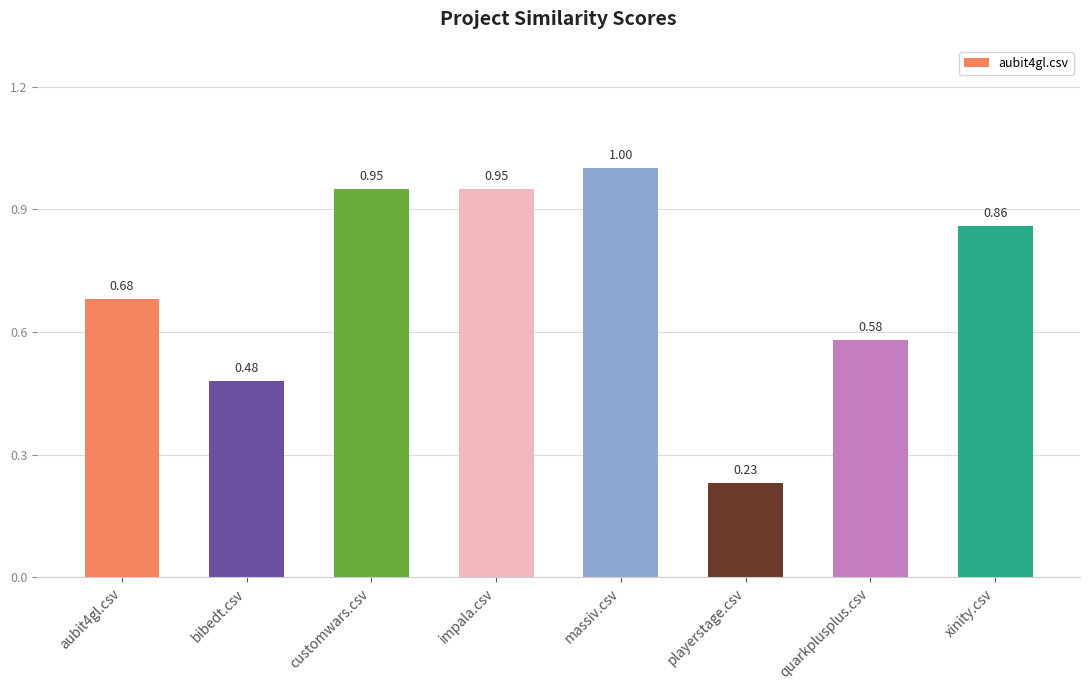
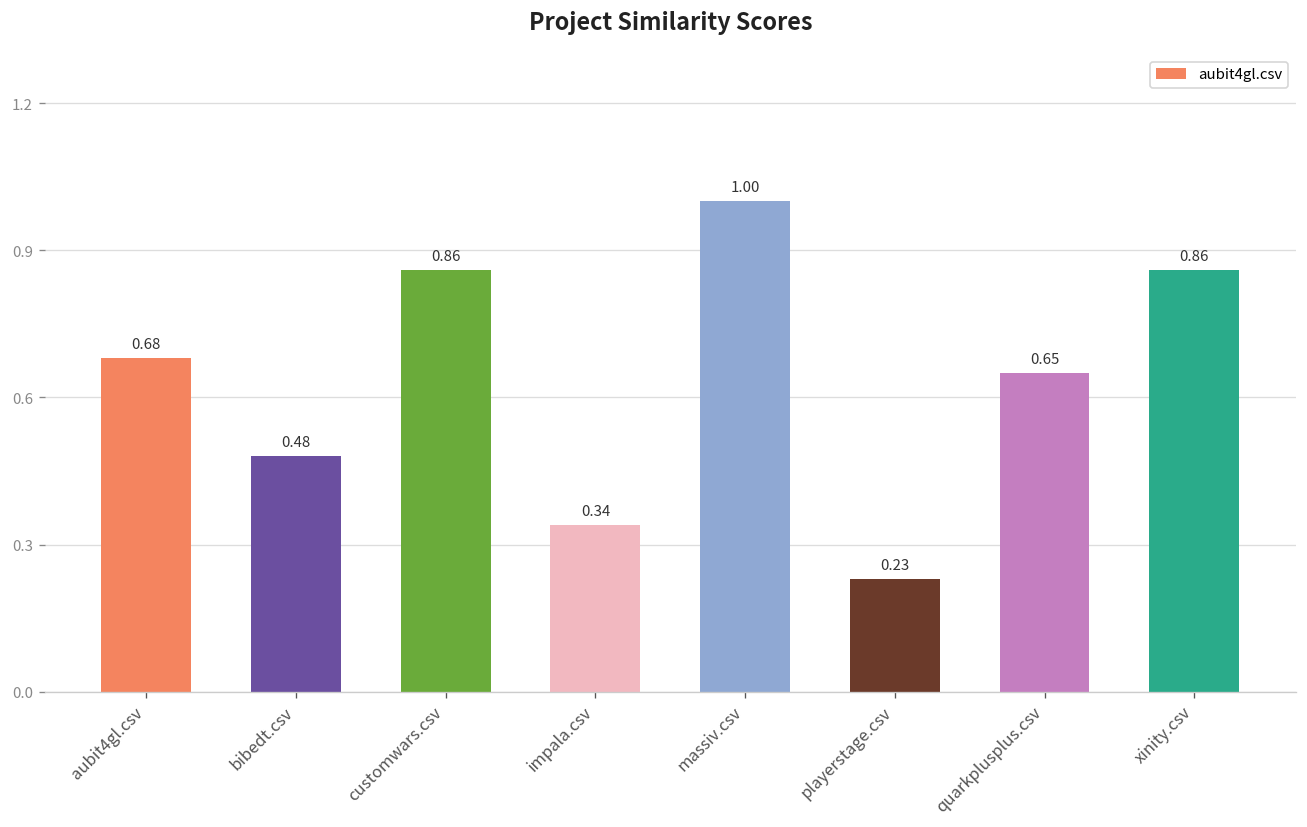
customwars.csv: 0.95 -> 0.86
impala.csv: 0.95 -> 0.34
quarkplusplus.csv: 0.58 -> 0.65
